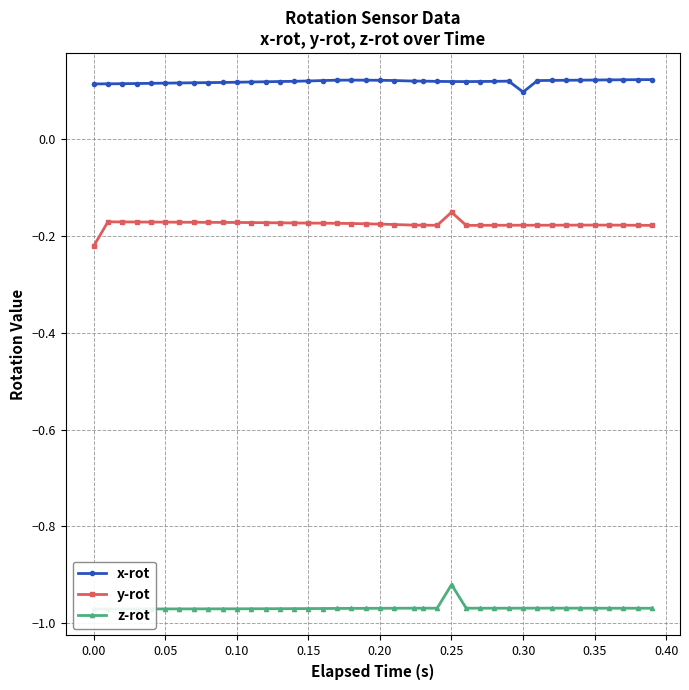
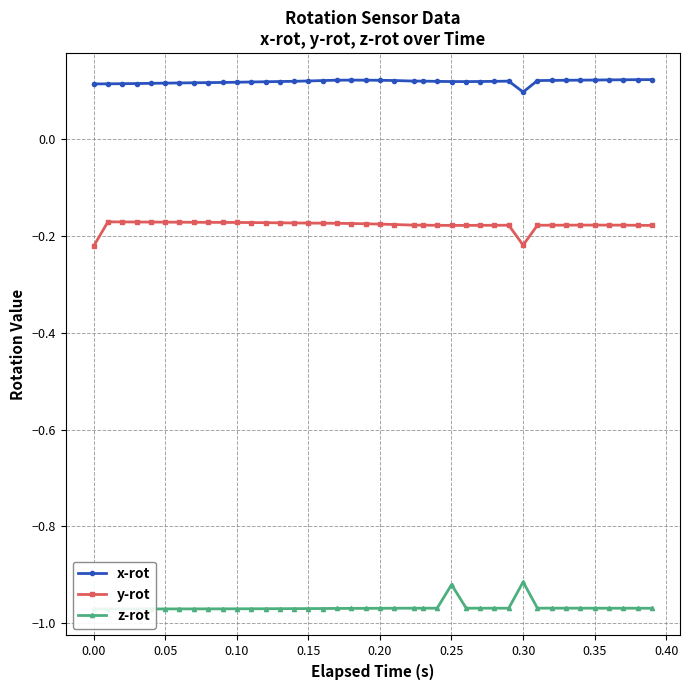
y-rot, 0.25: -0.15 -> -0.18
y-rot, 0.30: -0.18 -> -0.22
z-rot, 0.30: -0.97 -> -0.91
